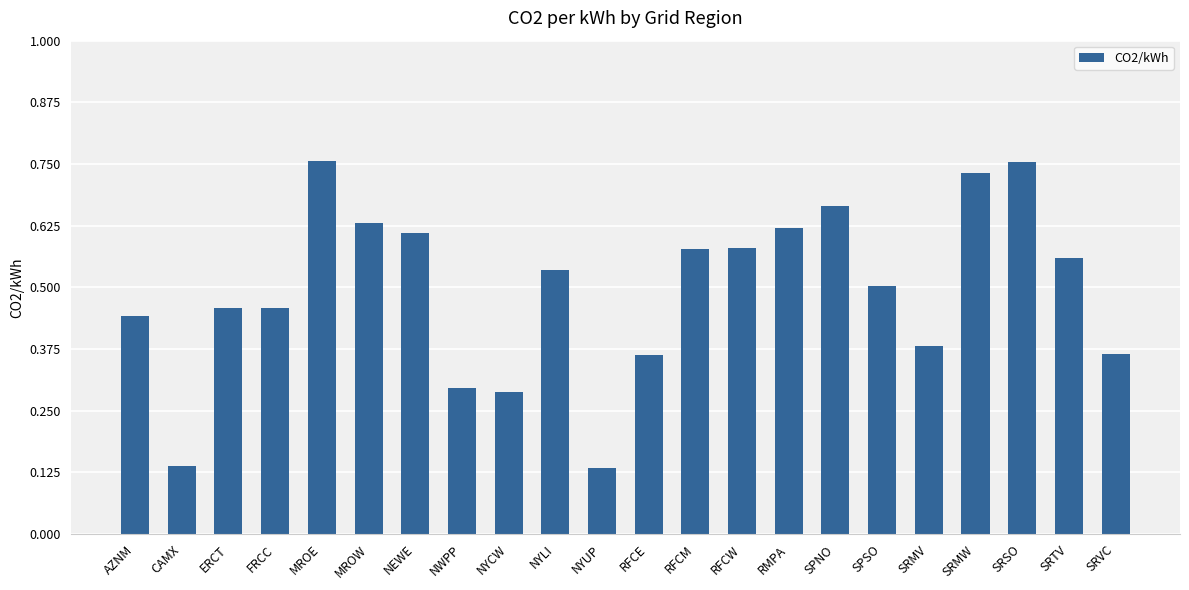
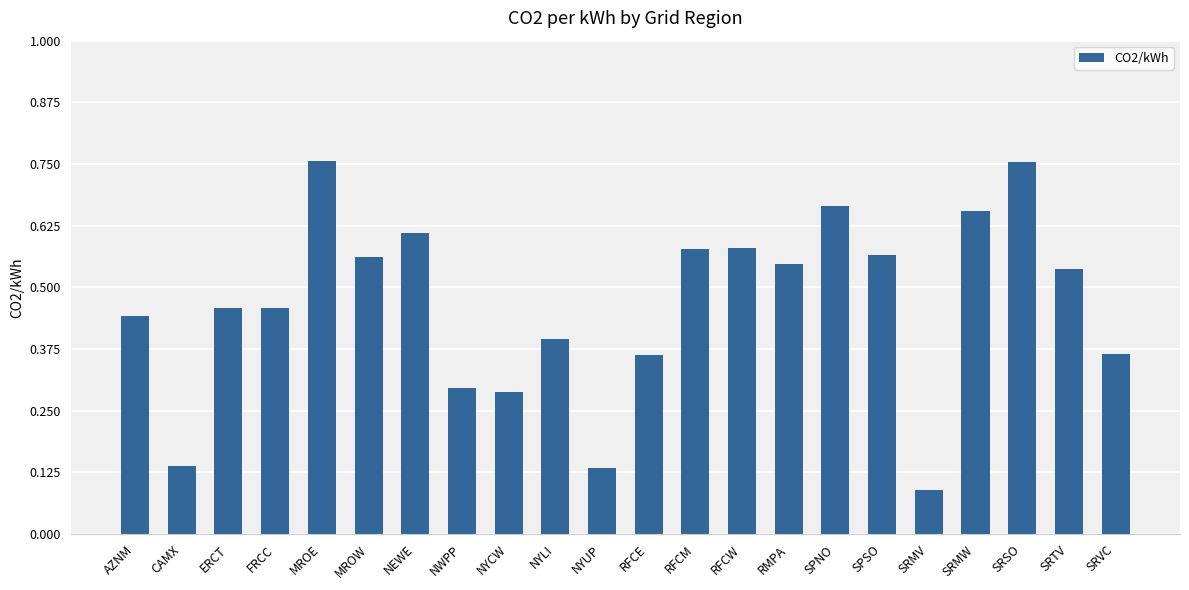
MROW: 0.63 -> 0.56
NYLI: 0.53 -> 0.40
RMPA: 0.62 -> 0.55
SPSO: 0.50 -> 0.57
SRMV: 0.38 -> 0.09
SRMW: 0.73 -> 0.65
SRTV: 0.56 -> 0.54
